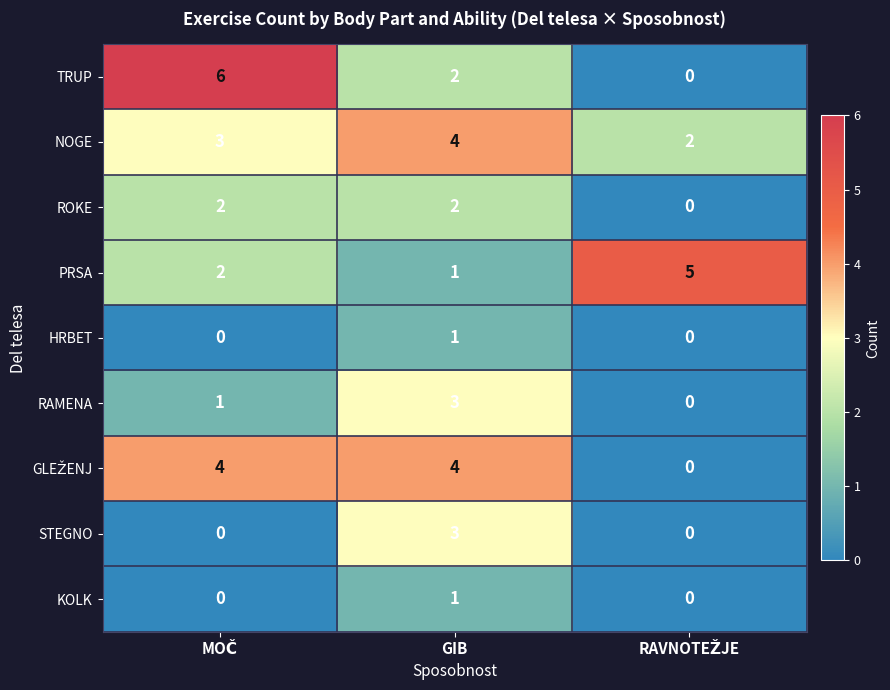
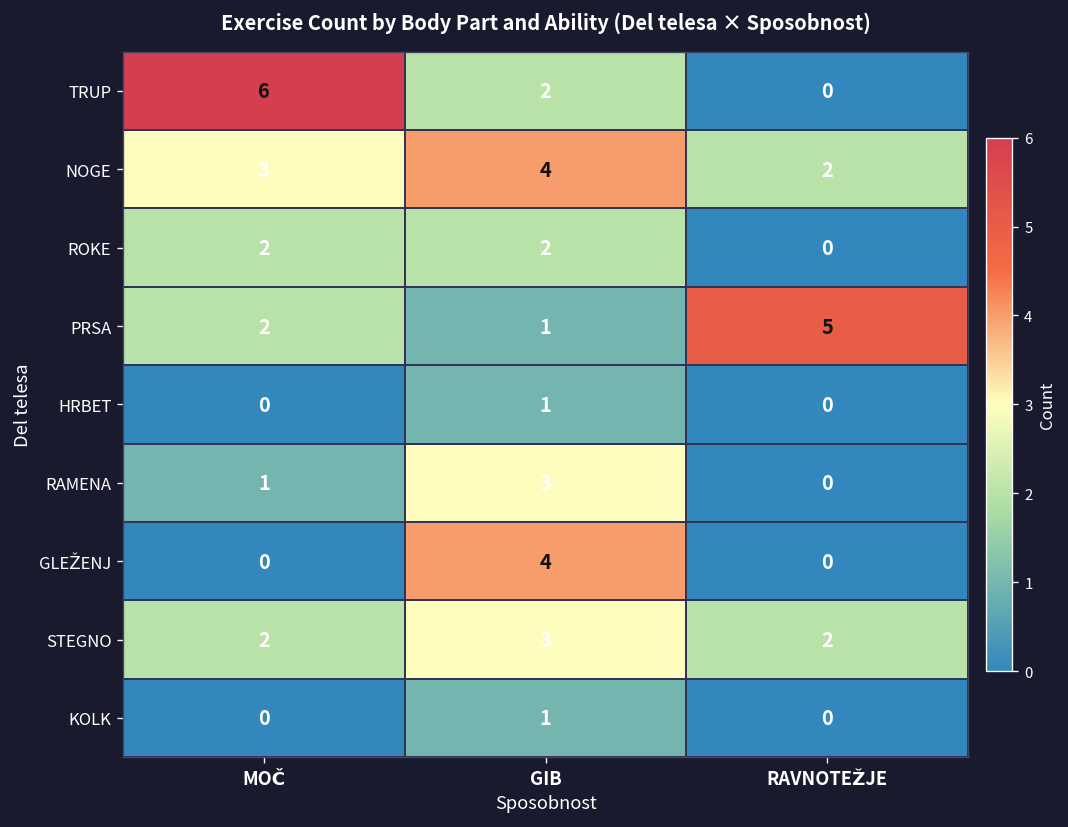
GLEŽENJ, MOČ: 4 -> 0
STEGNO, MOČ: 0 -> 2
STEGNO, RAVNOTEŽJE: 0 -> 2
